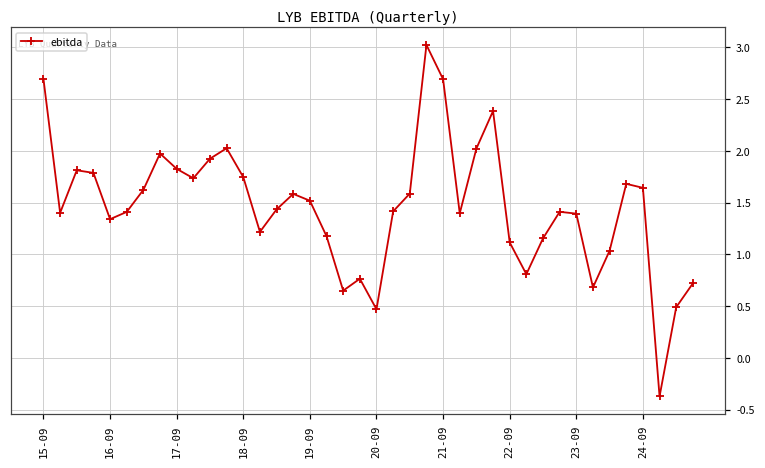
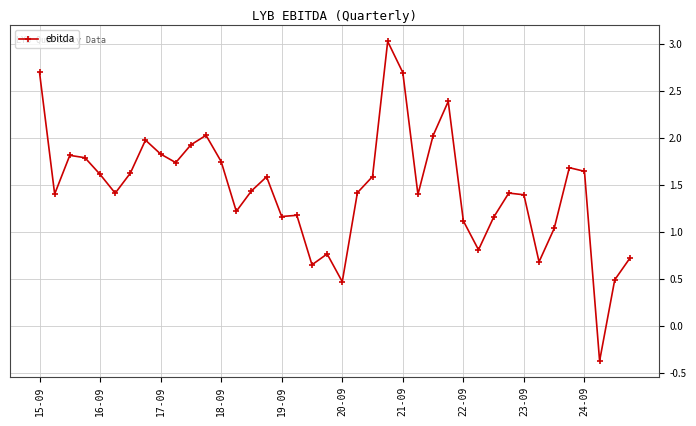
16-09: 1.3 -> 1.6
19-09: 1.5 -> 1.2
